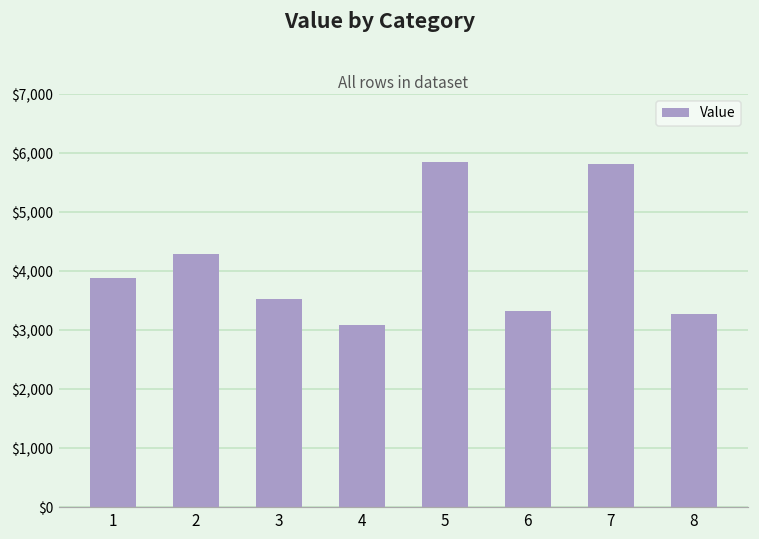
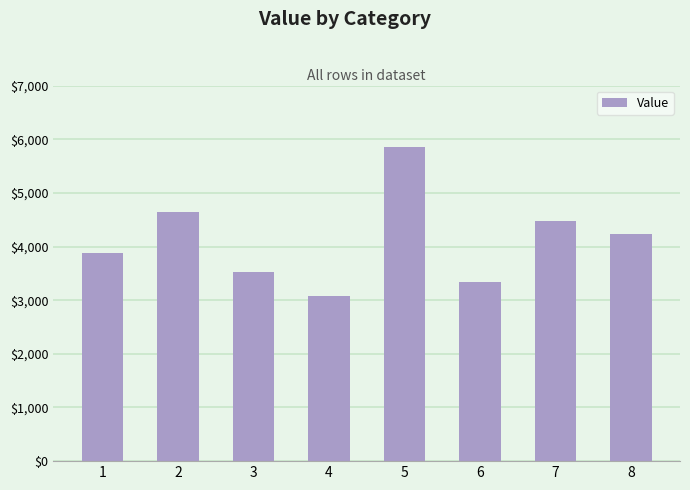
2: $4,300 -> $4,600
7: $5,800 -> $4,500
8: $3,300 -> $4,200
